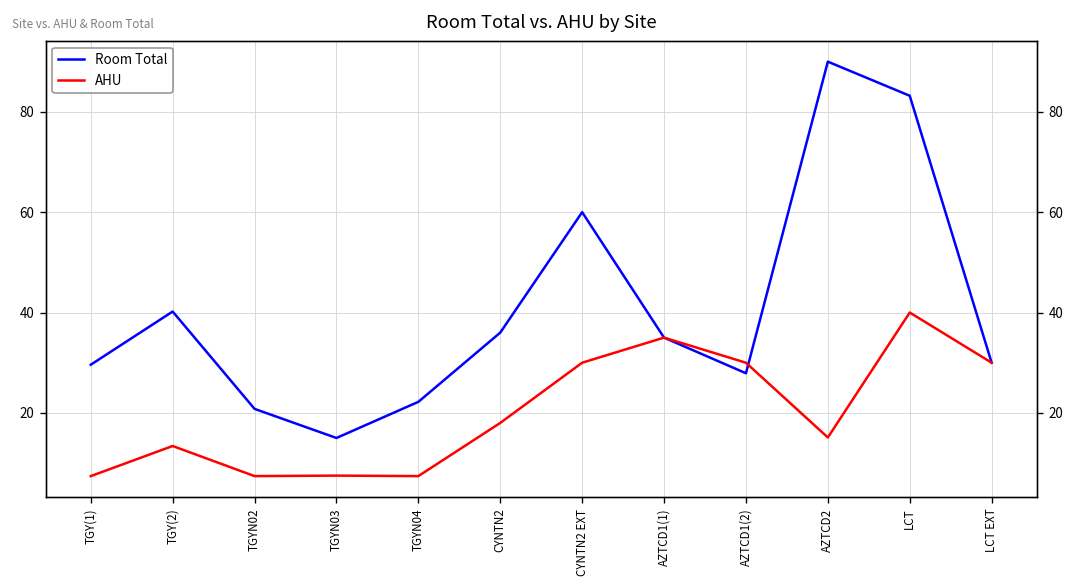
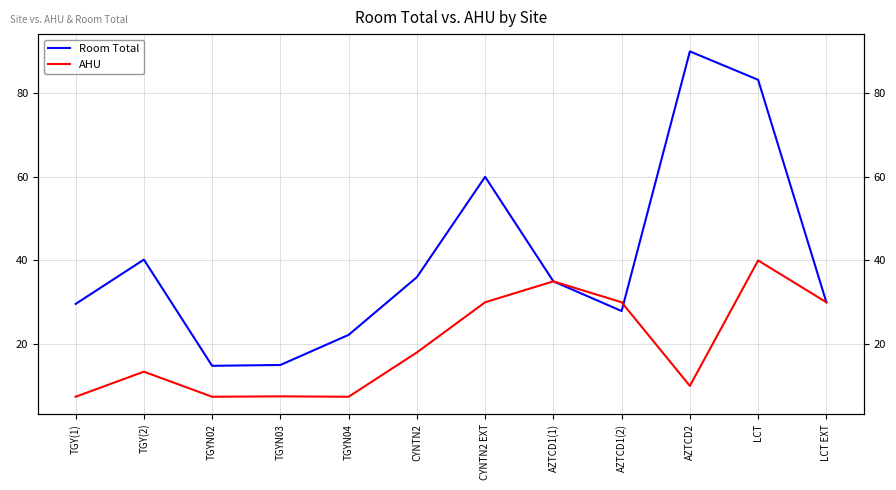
Room Total, TGYN02: 21 -> 15
AHU, AZTCD2: 15 -> 10
